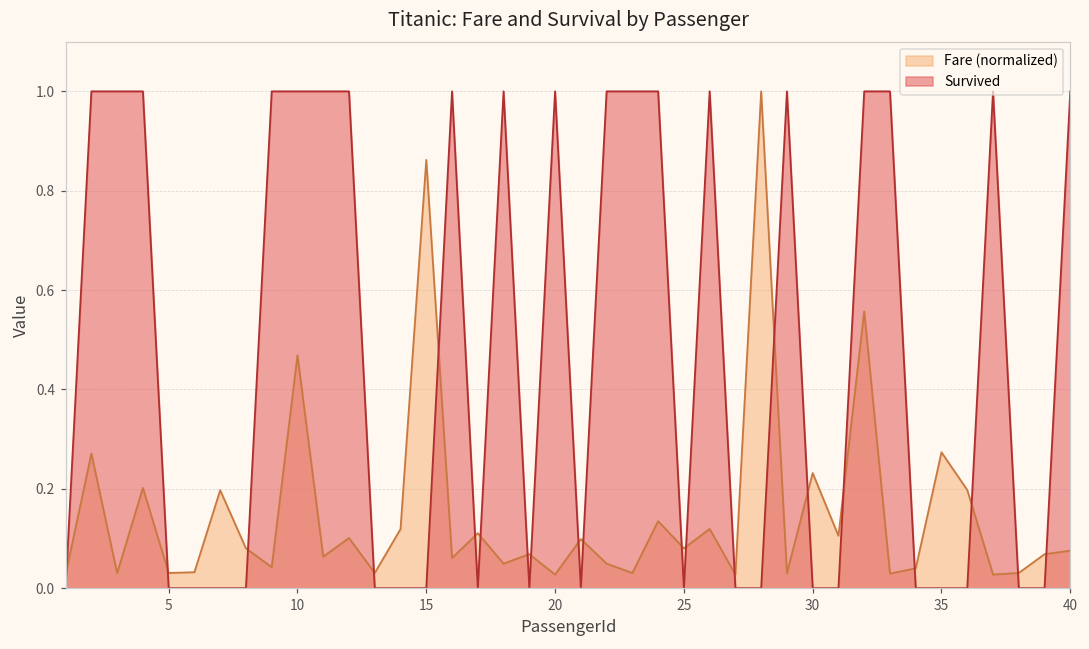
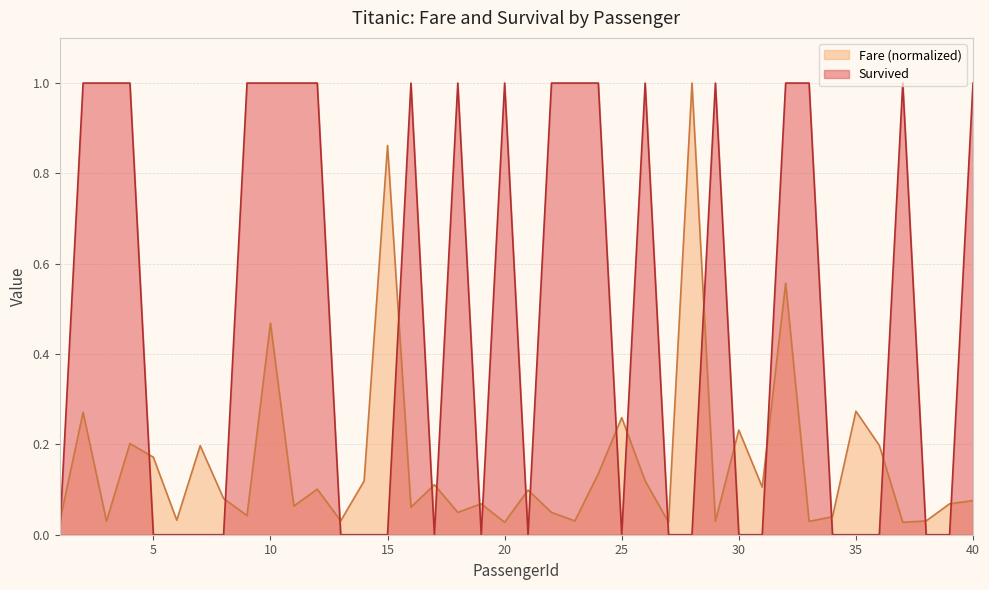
Fare (normalized), 5: 0.03 -> 0.17
Fare (normalized), 25: 0.08 -> 0.26
